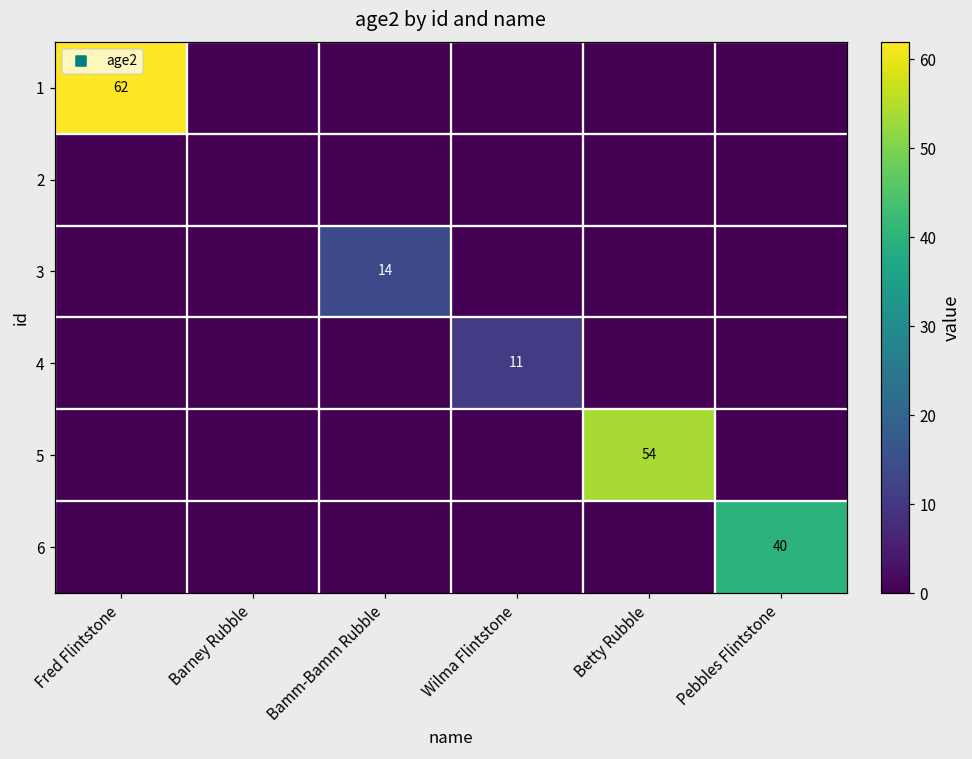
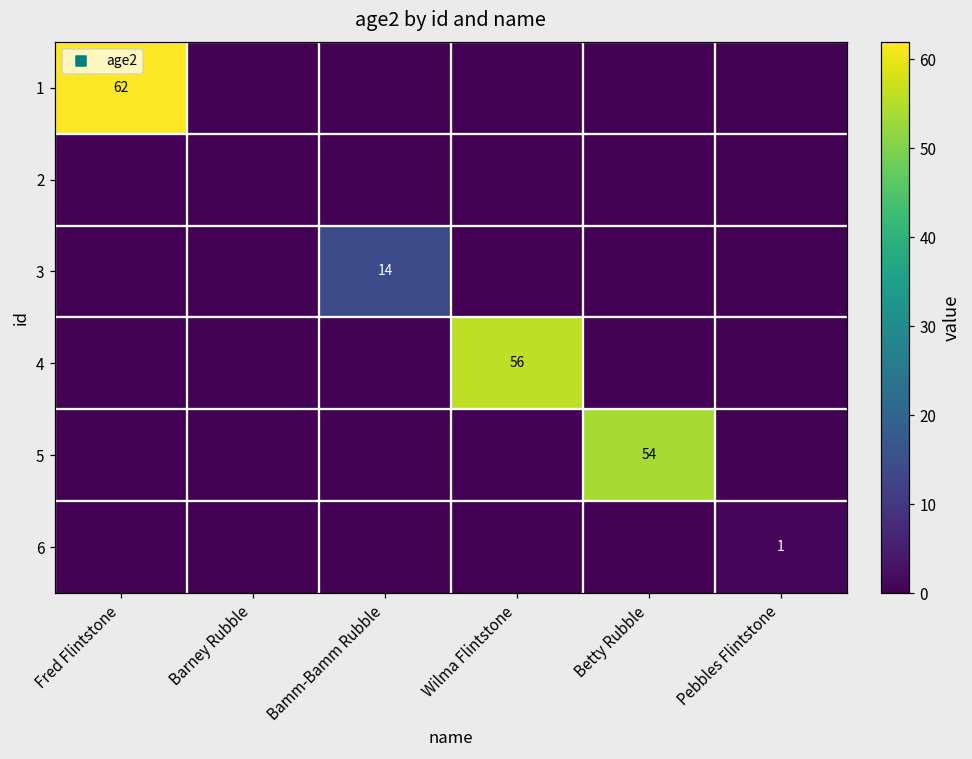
4, Wilma Flintstone: 11 -> 56
6, Pebbles Flintstone: 40 -> 1
